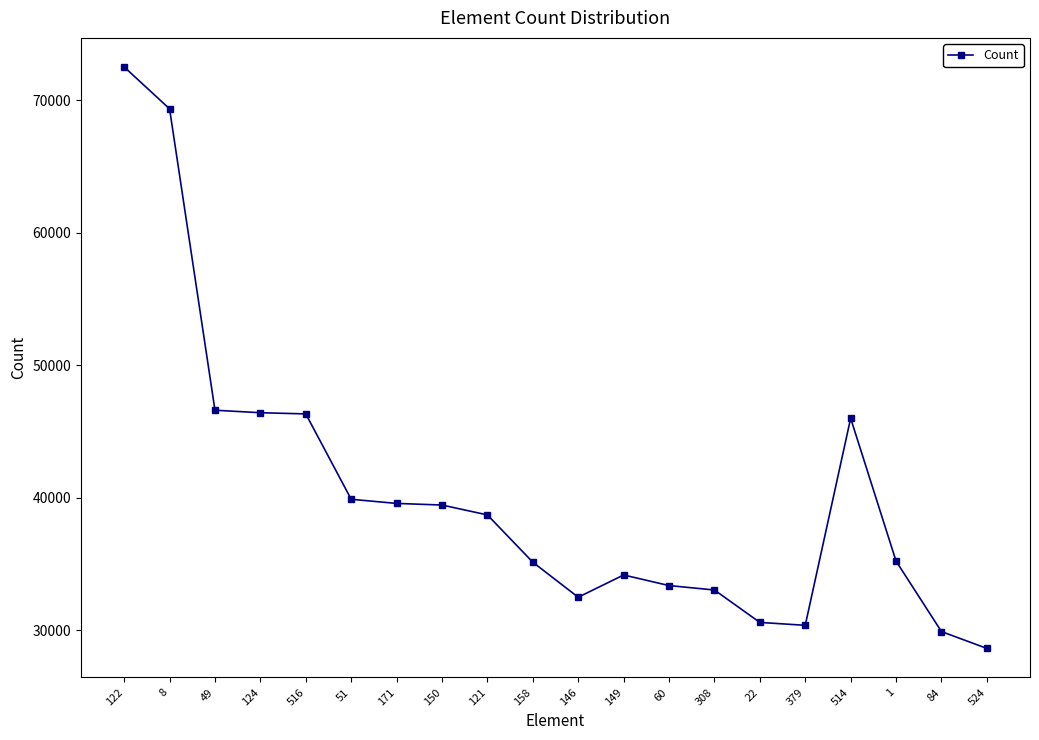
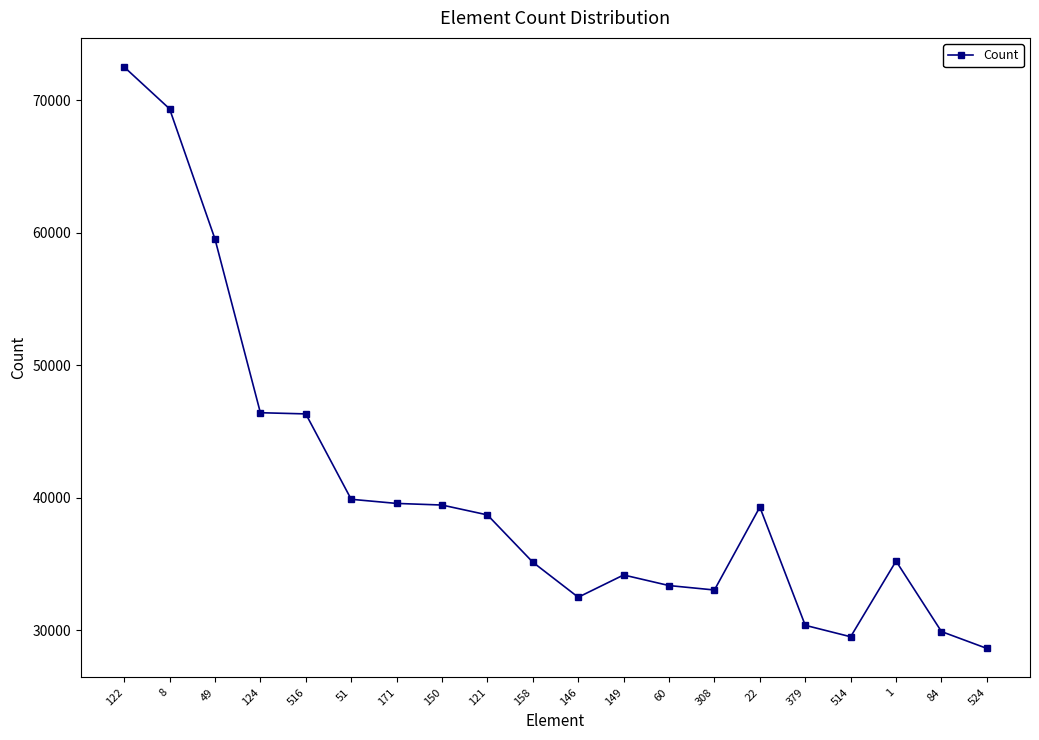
49: 46600 -> 59500
22: 30600 -> 39300
514: 46000 -> 29500
